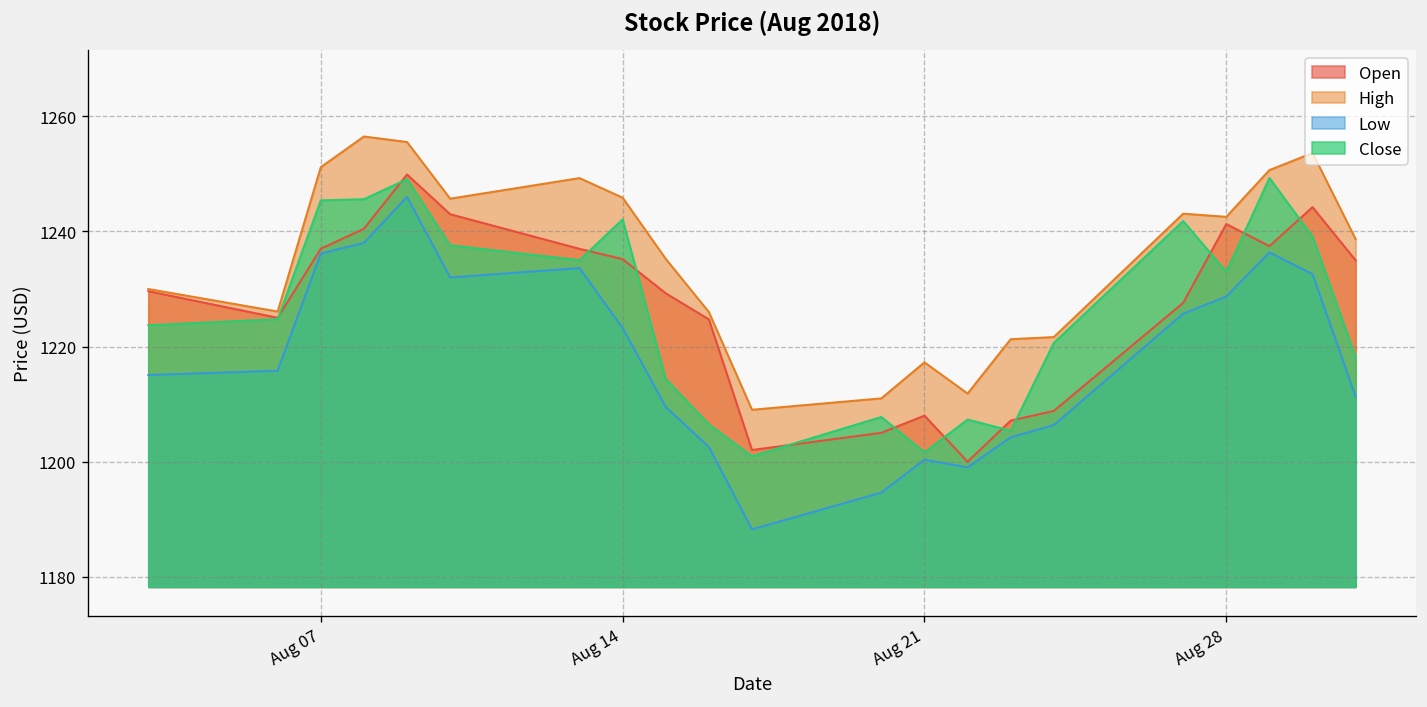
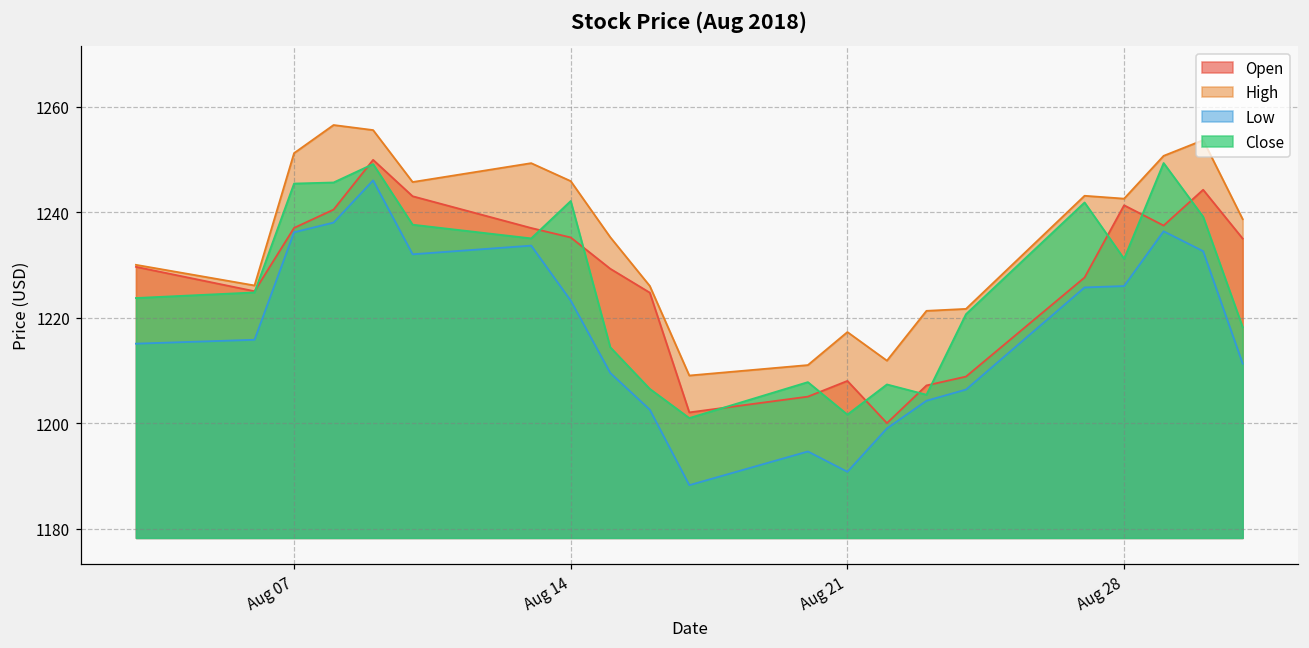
Low, Aug 21: 1200 -> 1191
Low, Aug 28: 1229 -> 1226
Close, Aug 28: 1233 -> 1231
